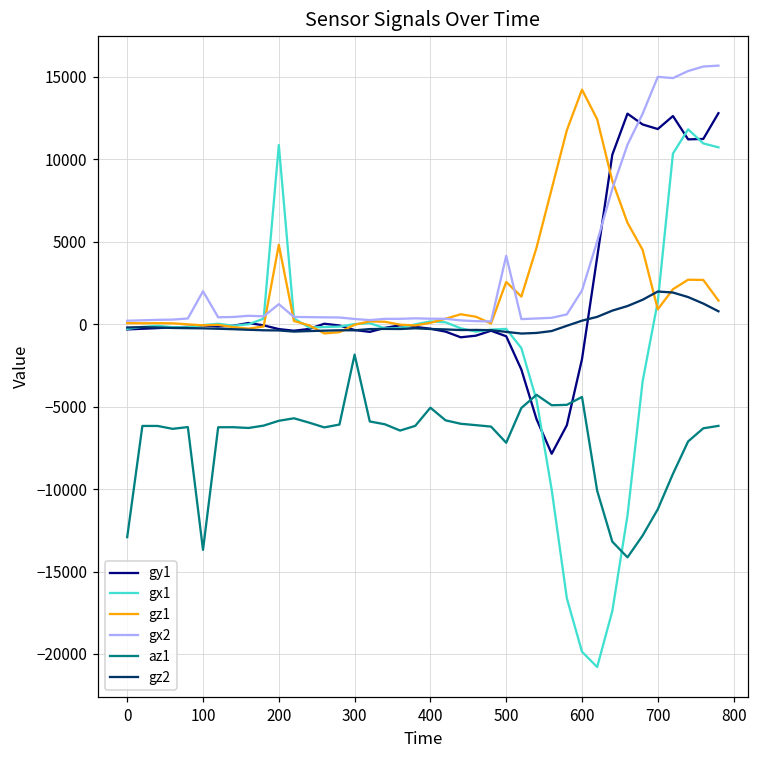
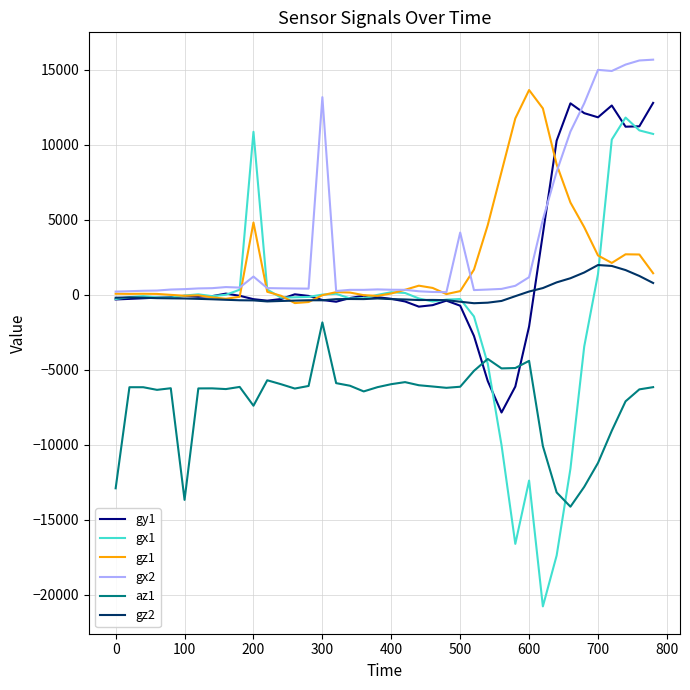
gx2, 100: 2000 -> 400
az1, 200: -5900 -> -7400
gx2, 300: 300 -> 13200
az1, 400: -5100 -> -6000
gz1, 500: 2600 -> 200
az1, 500: -7200 -> -6100
gx1, 600: -19900 -> -12400
gz1, 600: 14200 -> 13700
gx2, 600: 2000 -> 1200
gz1, 700: 900 -> 2600
